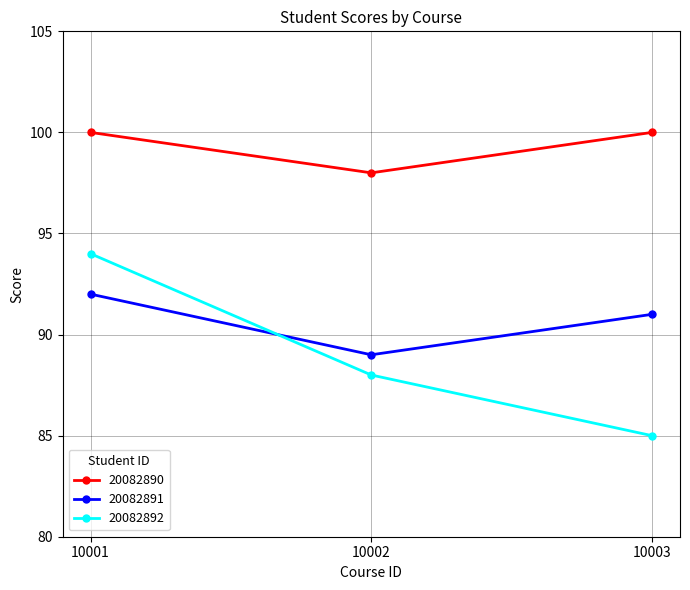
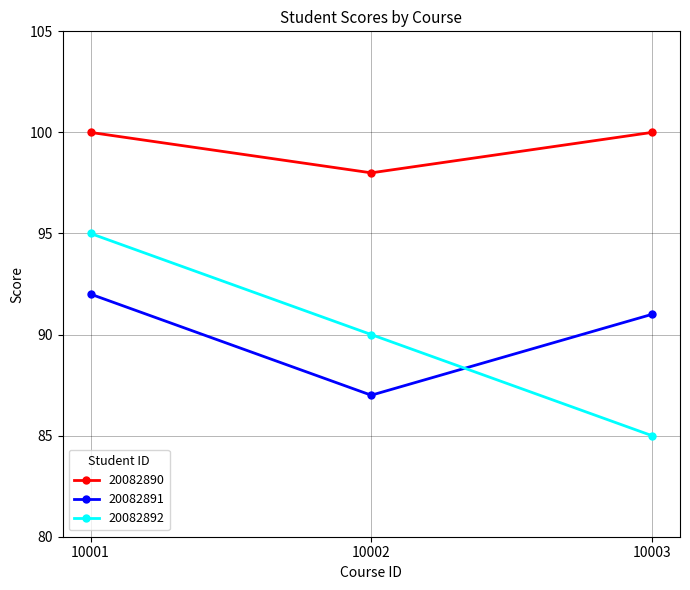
20082892, 10001: 94 -> 95
20082891, 10002: 89 -> 87
20082892, 10002: 88 -> 90
